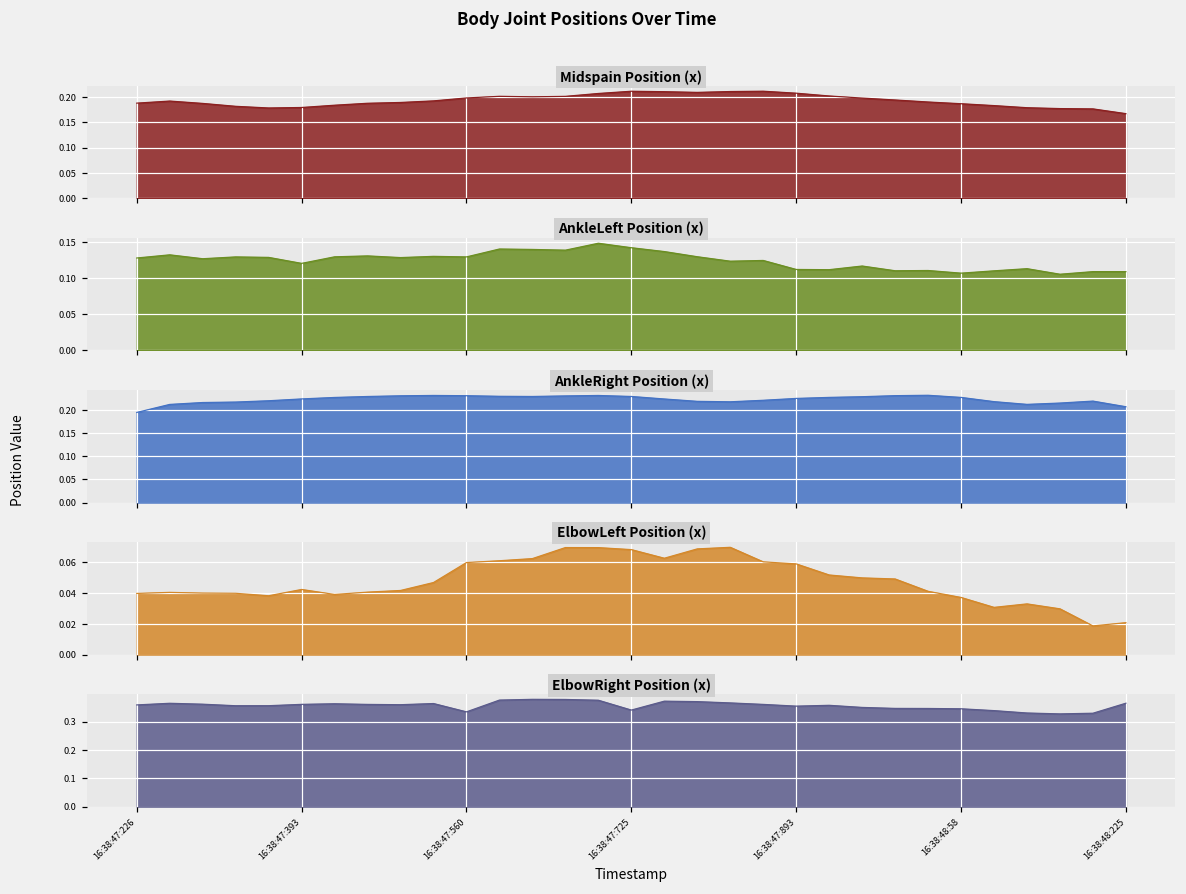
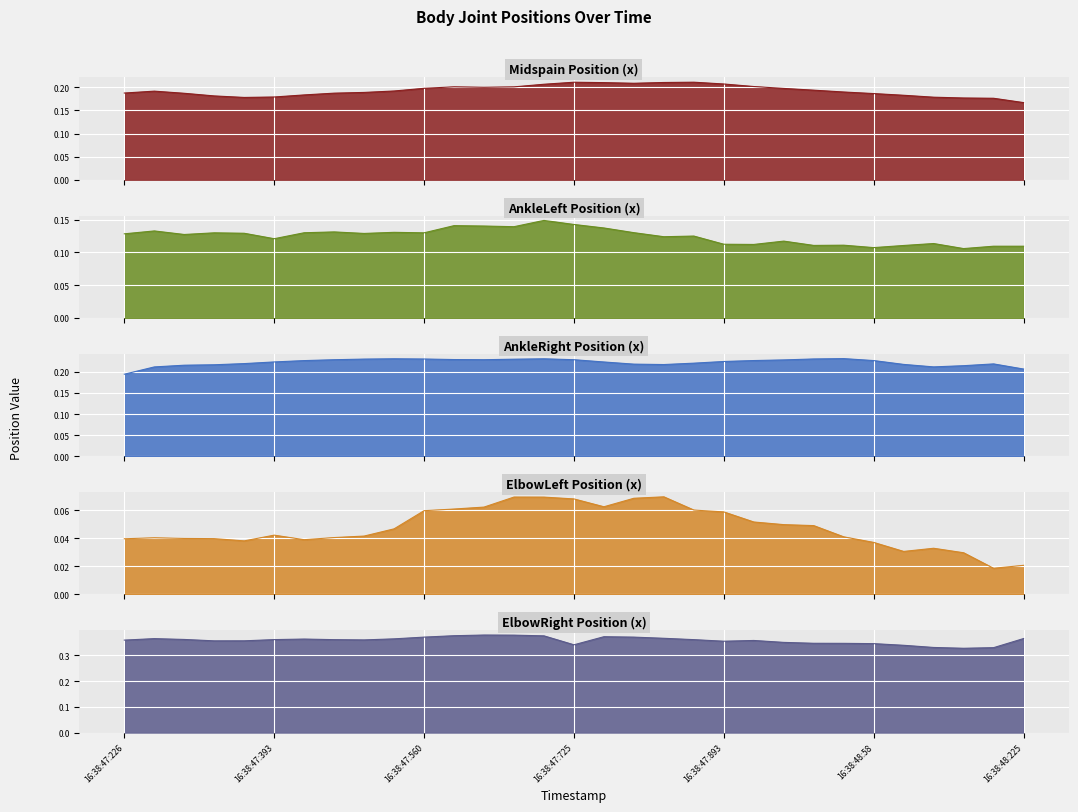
ElbowRight Position (x), 16:38:47:560: 0.33 -> 0.37
